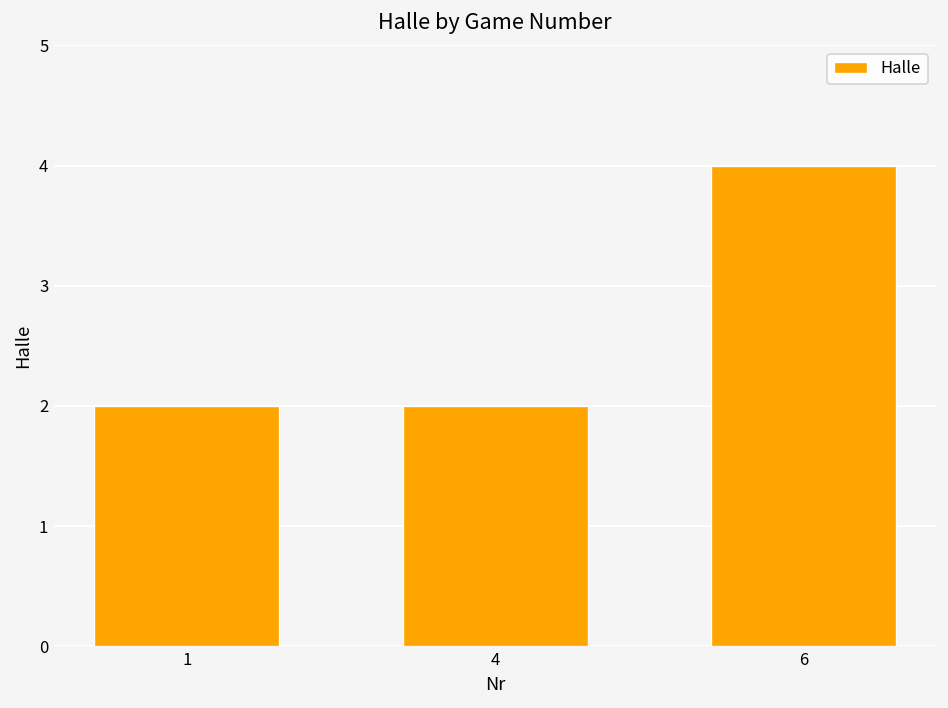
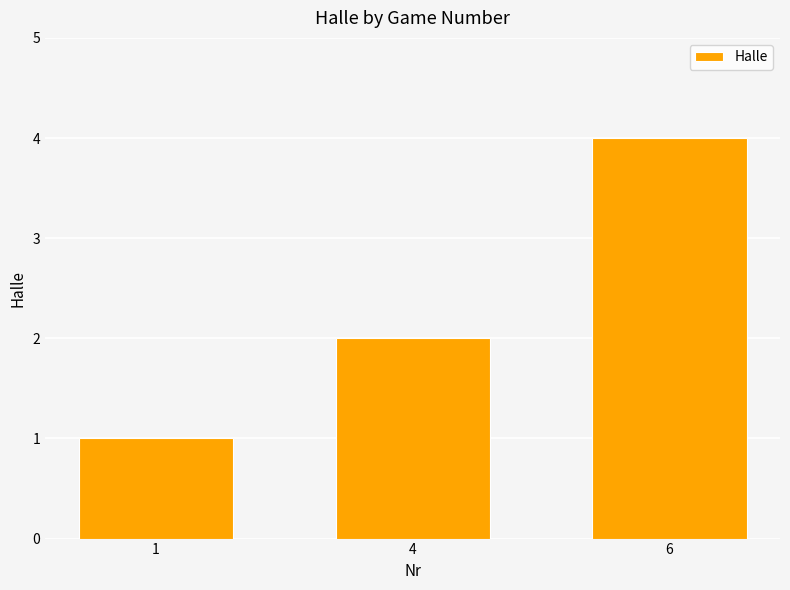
1: 2 -> 1
